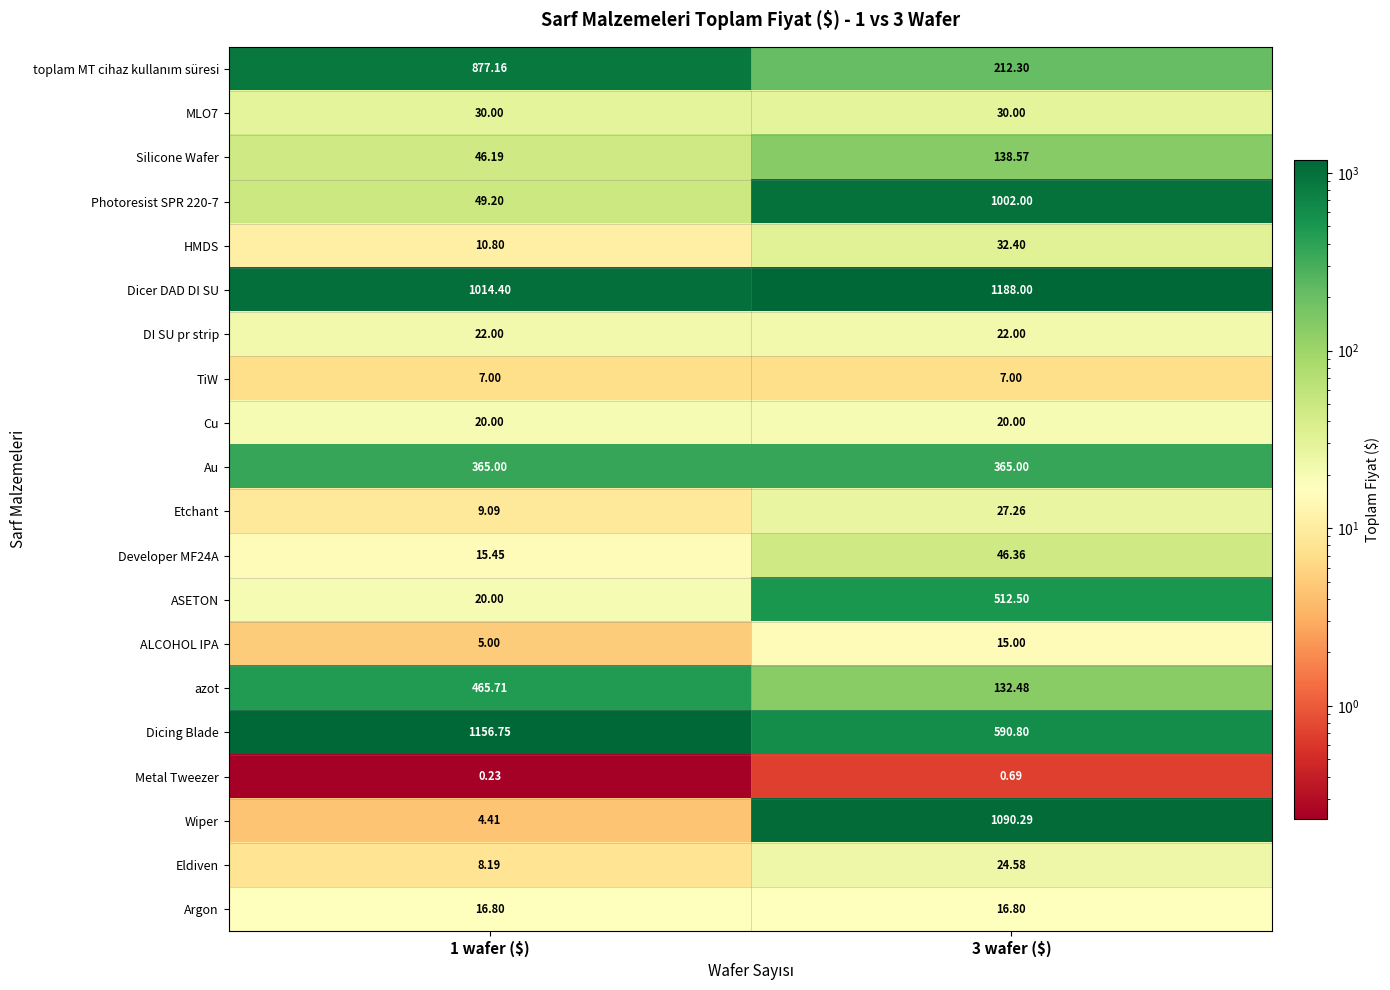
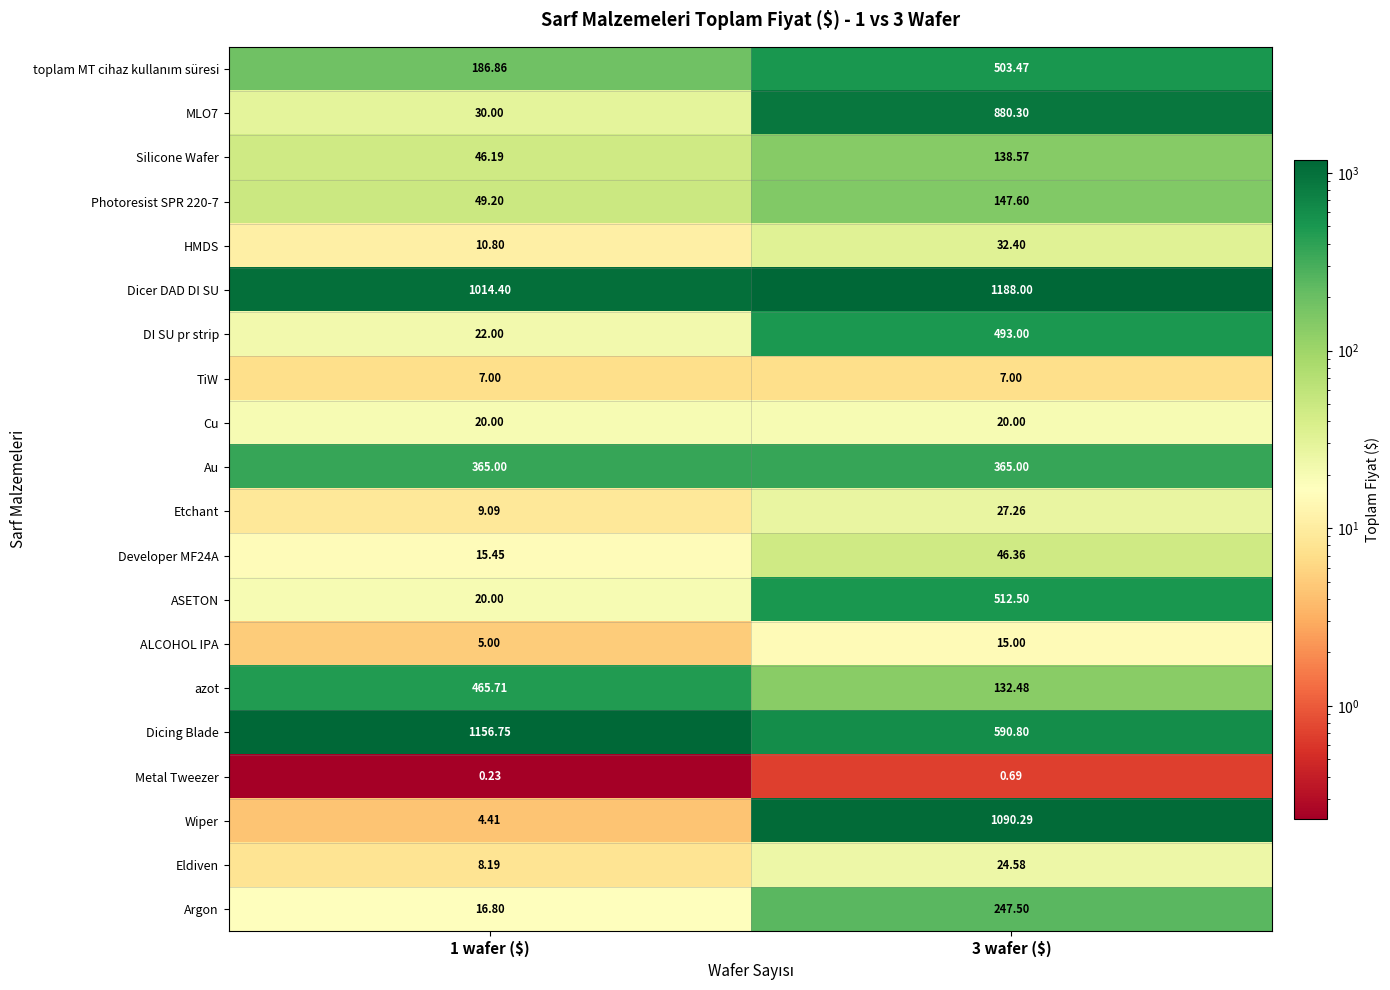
toplam MT cihaz kullanım süresi, 1 wafer ($): 877.16 -> 186.86
toplam MT cihaz kullanım süresi, 3 wafer ($): 212.30 -> 503.47
MLO7, 3 wafer ($): 30.00 -> 880.30
Photoresist SPR 220-7, 3 wafer ($): 1002.00 -> 147.60
DI SU pr strip, 3 wafer ($): 22.00 -> 493.00
Argon, 3 wafer ($): 16.80 -> 247.50
